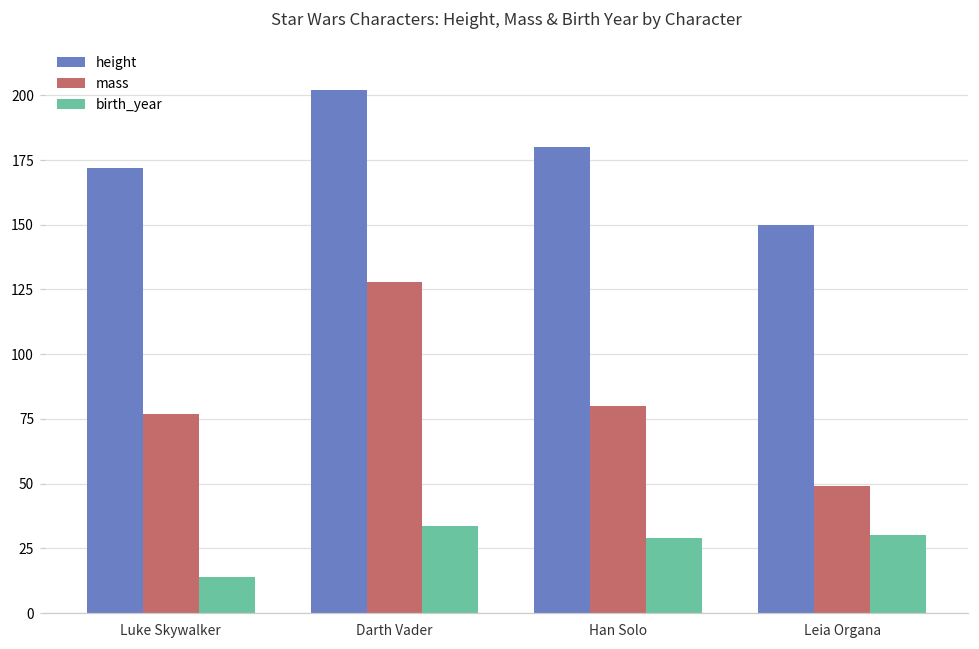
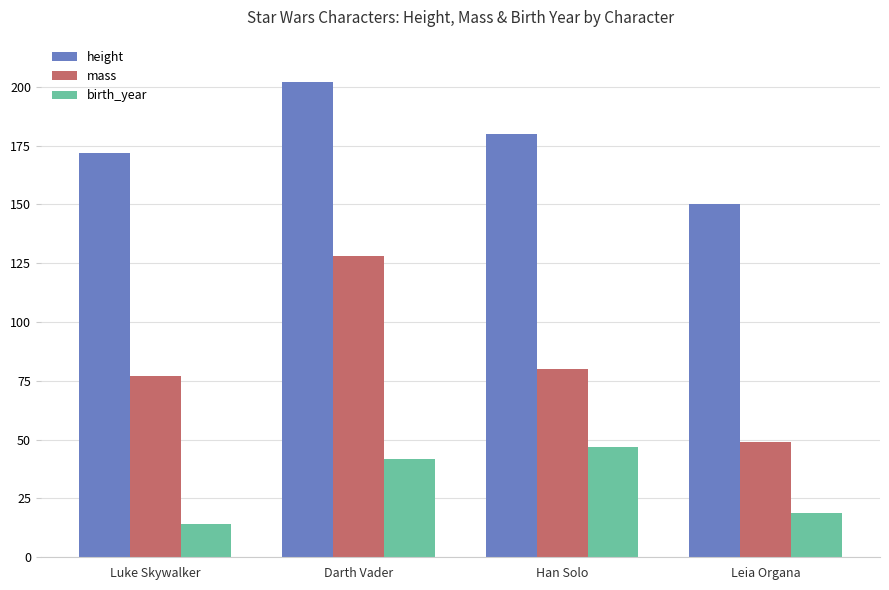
birth_year, Darth Vader: 34 -> 42
birth_year, Han Solo: 29 -> 47
birth_year, Leia Organa: 30 -> 19
